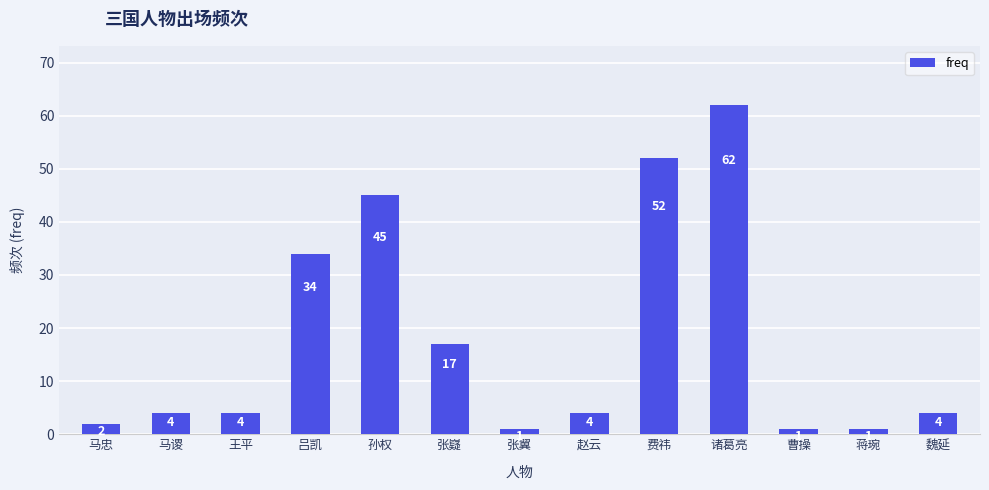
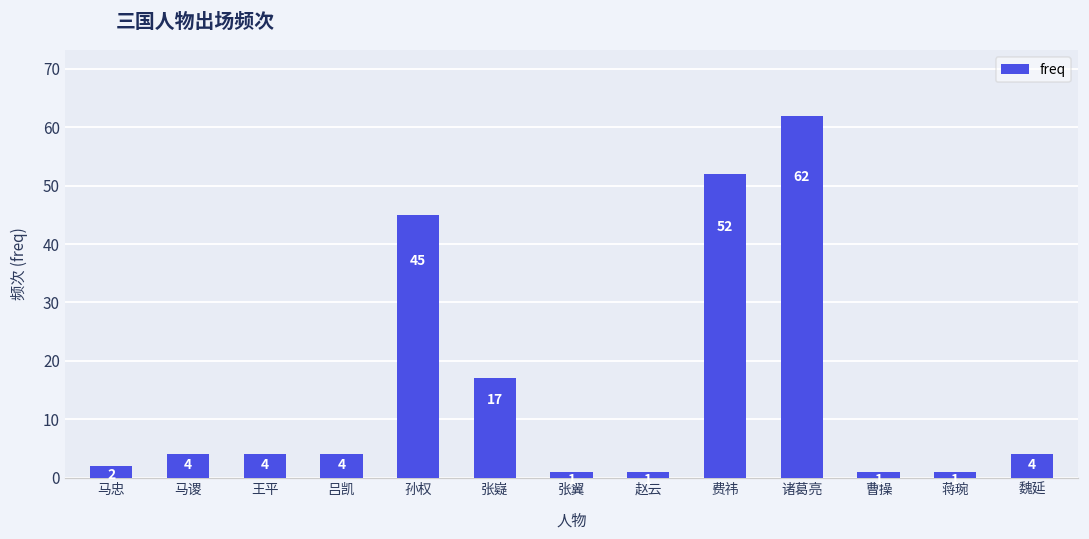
吕凯: 34 -> 4
赵云: 4 -> 1
